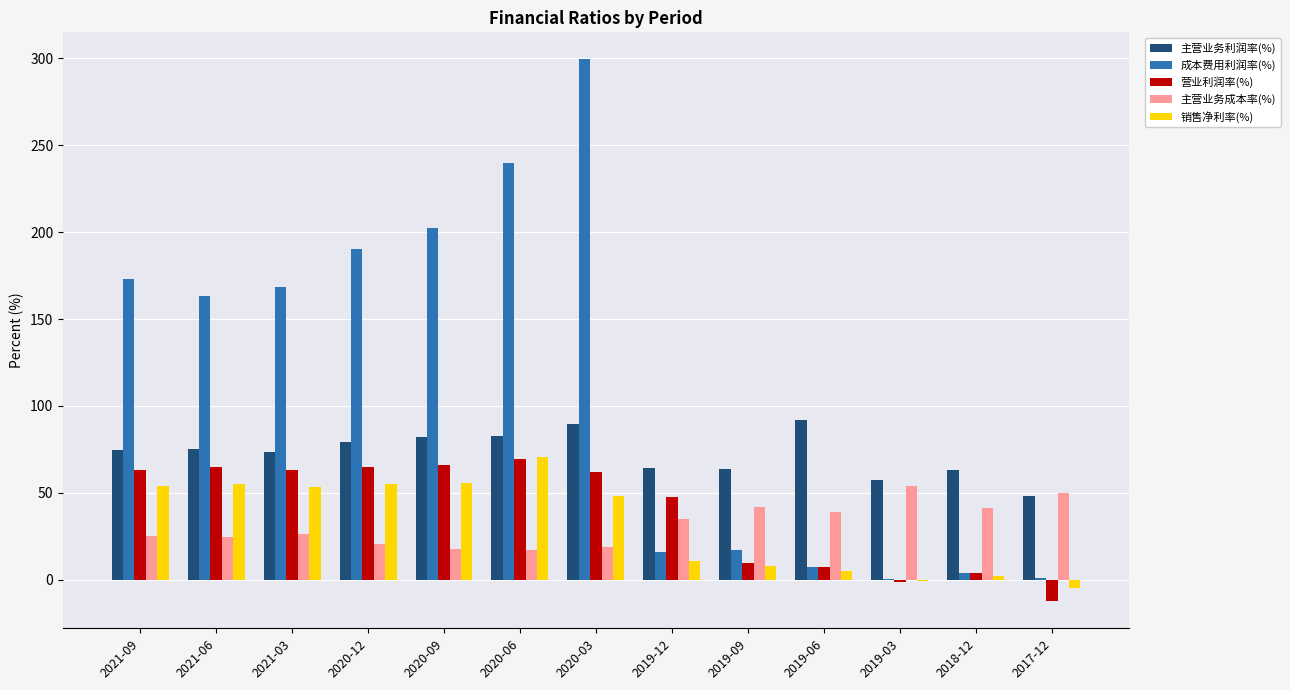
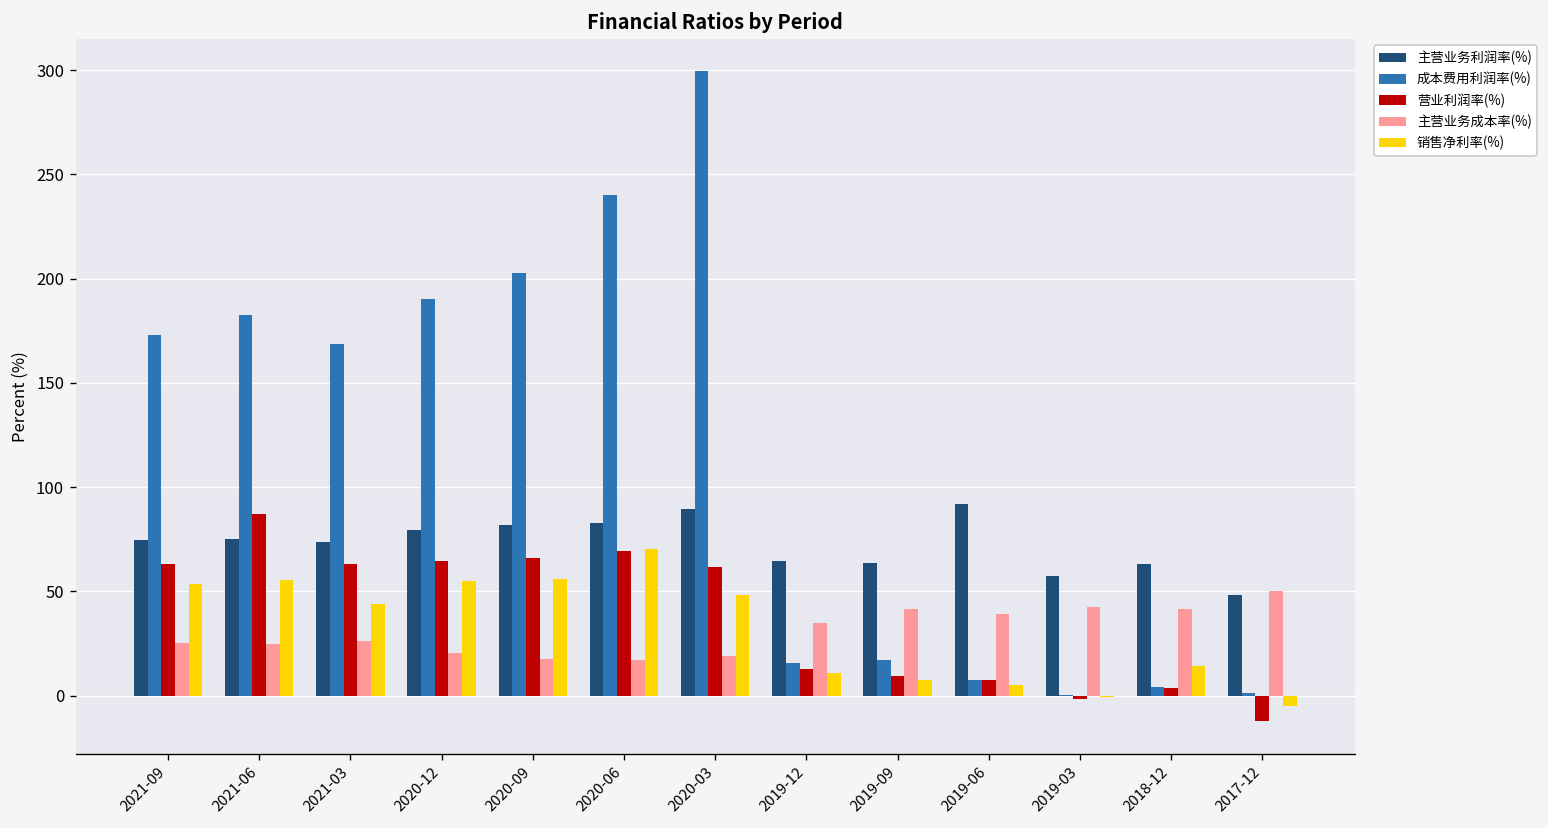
成本费用利润率(%), 2021-06: 163 -> 183
营业利润率(%), 2021-06: 65 -> 87
销售净利率(%), 2021-03: 53 -> 44
营业利润率(%), 2019-12: 47 -> 13
主营业务成本率(%), 2019-03: 54 -> 43
销售净利率(%), 2018-12: 2 -> 14
